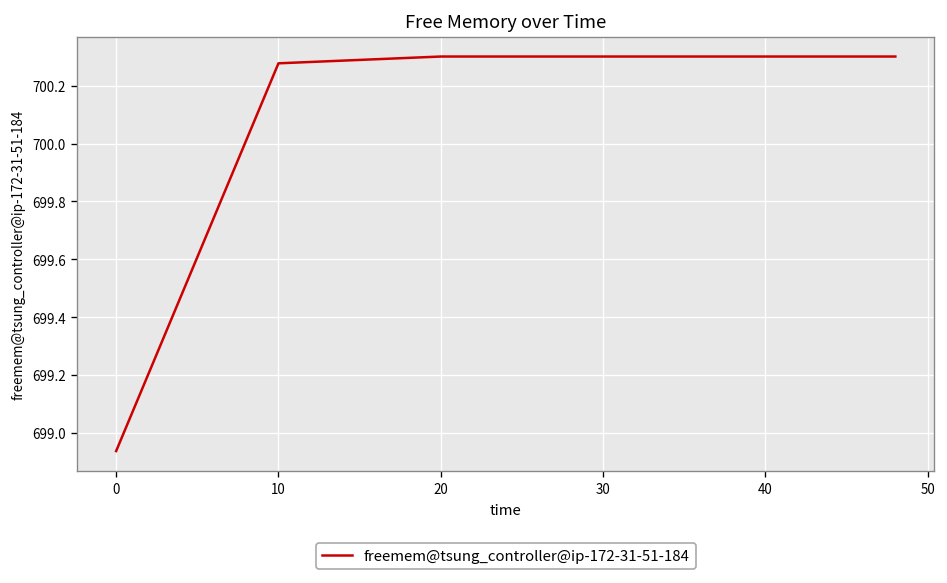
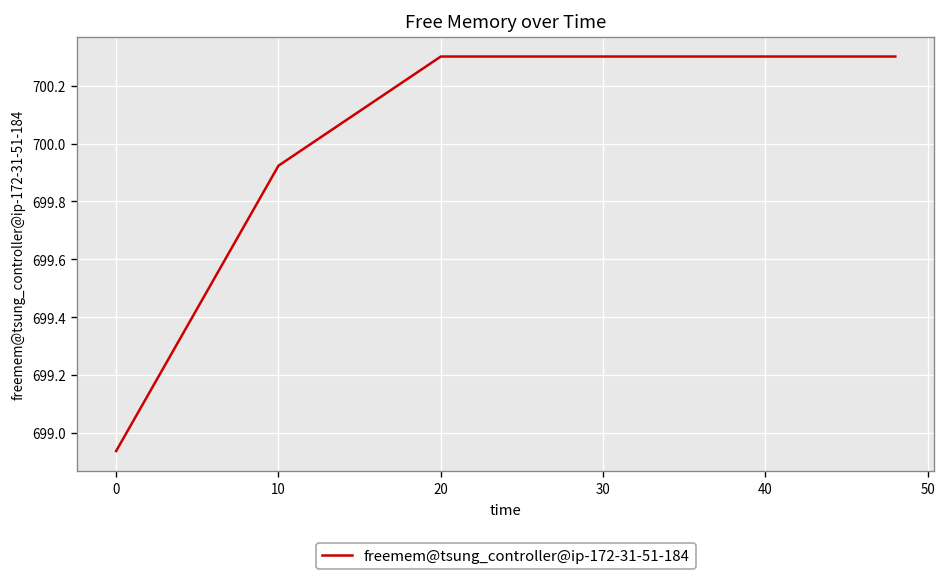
10: 700.28 -> 699.92
